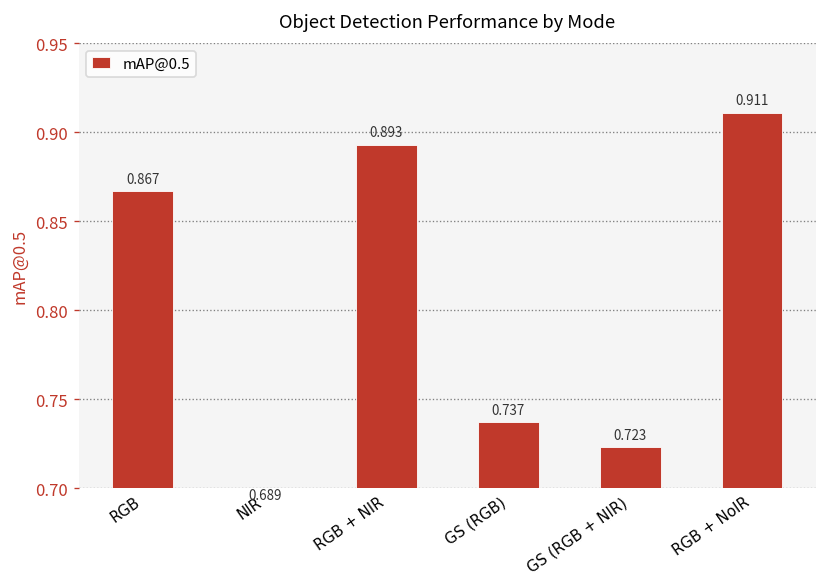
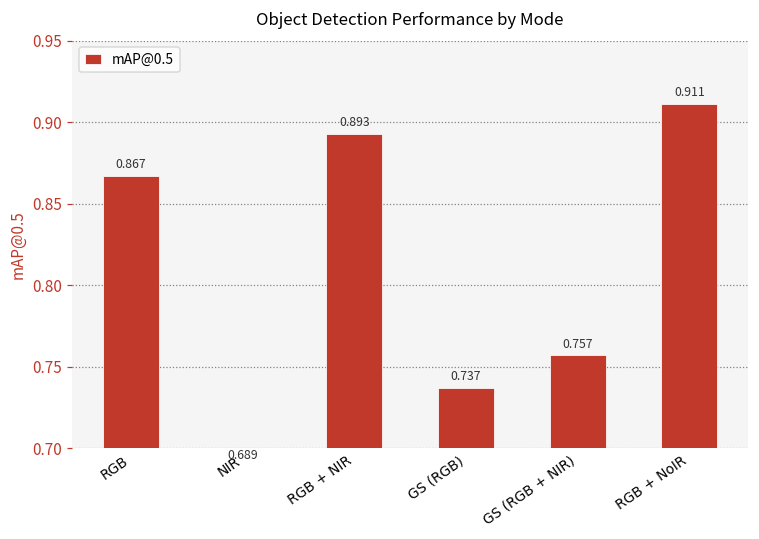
GS (RGB + NIR): 0.723 -> 0.757
